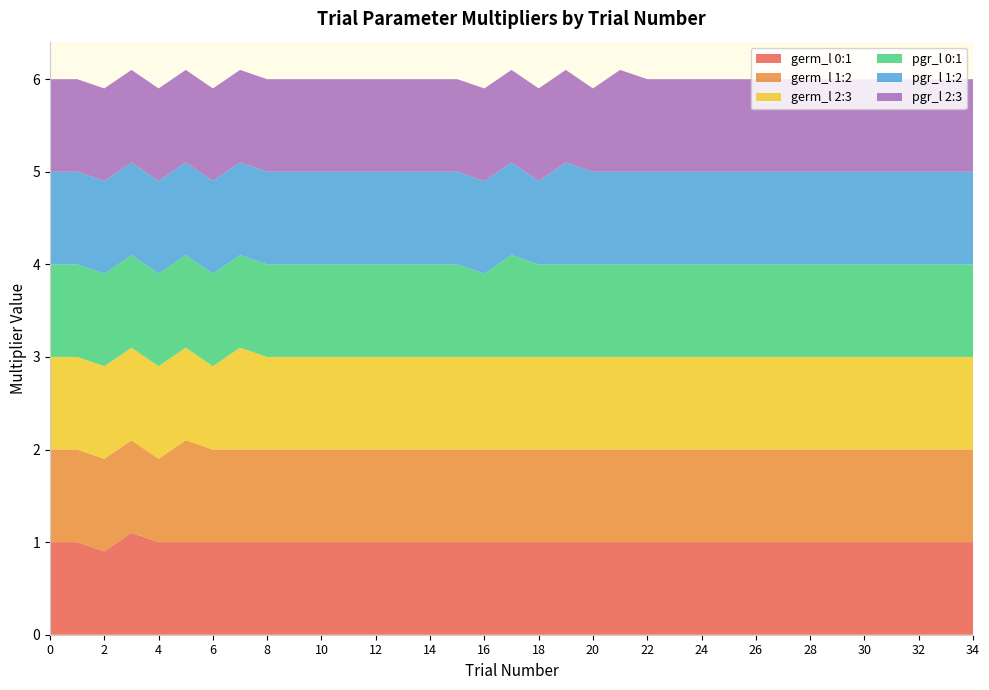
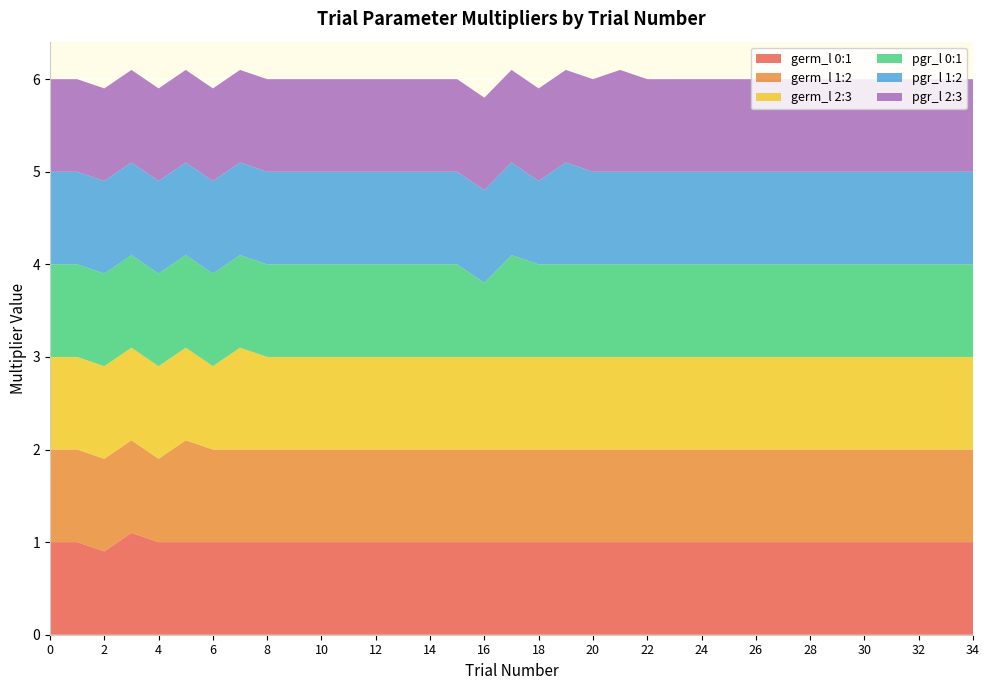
pgr_l 0:1, 16: 0.9 -> 0.8
pgr_l 2:3, 20: 0.9 -> 1.0
